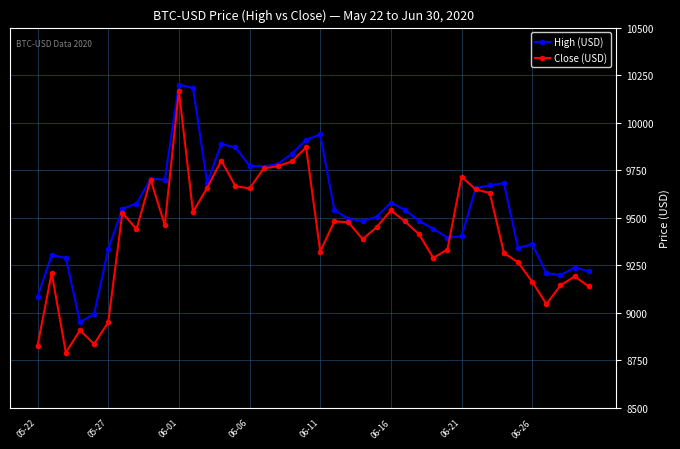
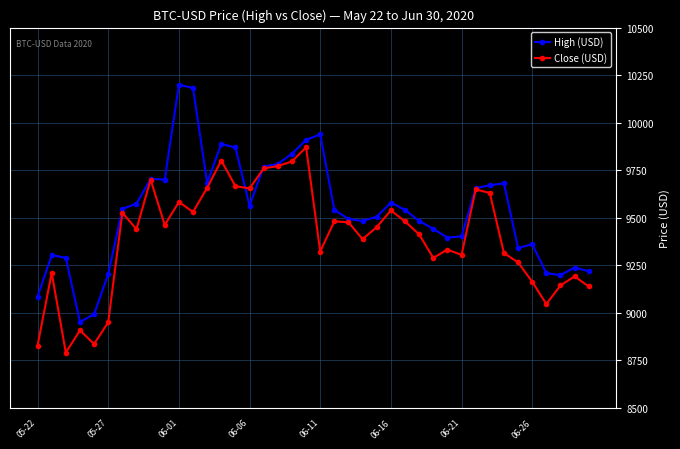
High (USD), 05-27: 9330 -> 9200
Close (USD), 06-01: 10170 -> 9580
High (USD), 06-06: 9770 -> 9560
Close (USD), 06-21: 9710 -> 9300
